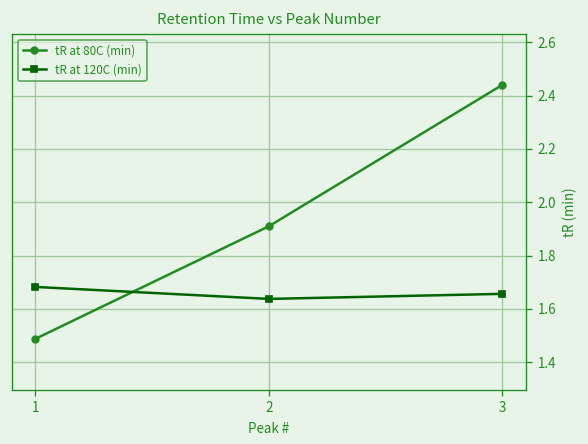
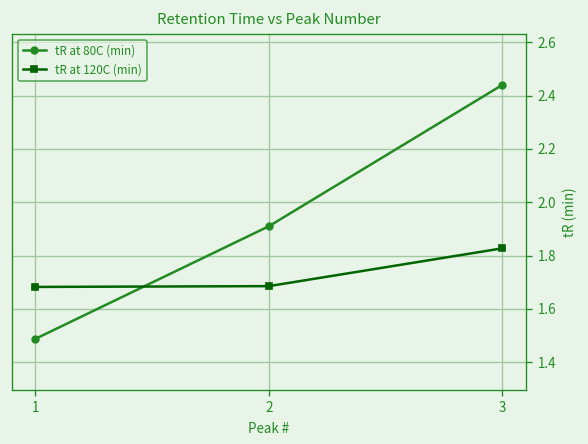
tR at 120C (min), 2: 1.64 -> 1.69
tR at 120C (min), 3: 1.66 -> 1.83
